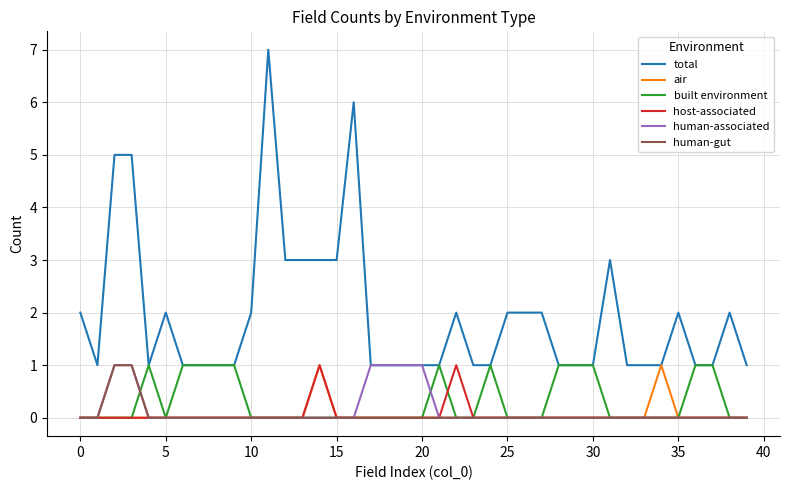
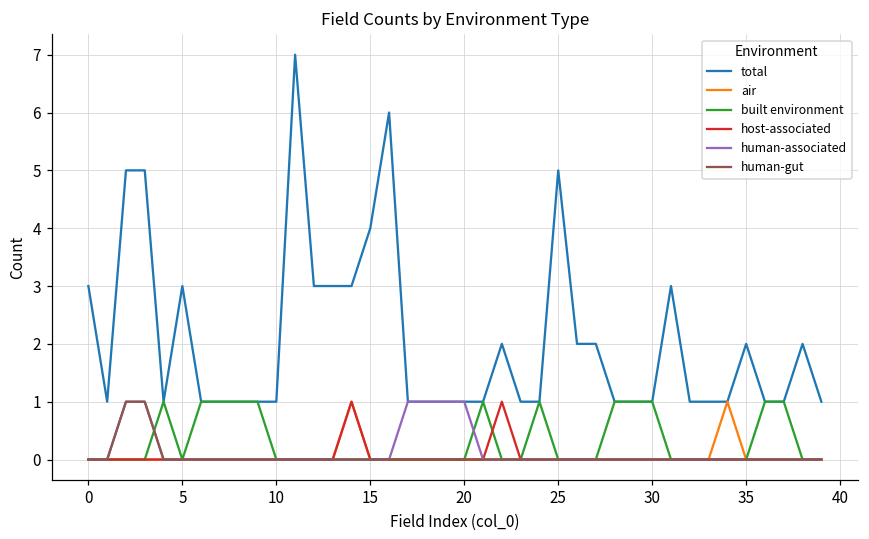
total, 0: 2 -> 3
total, 5: 2 -> 3
total, 10: 2 -> 1
total, 15: 3 -> 4
total, 25: 2 -> 5
